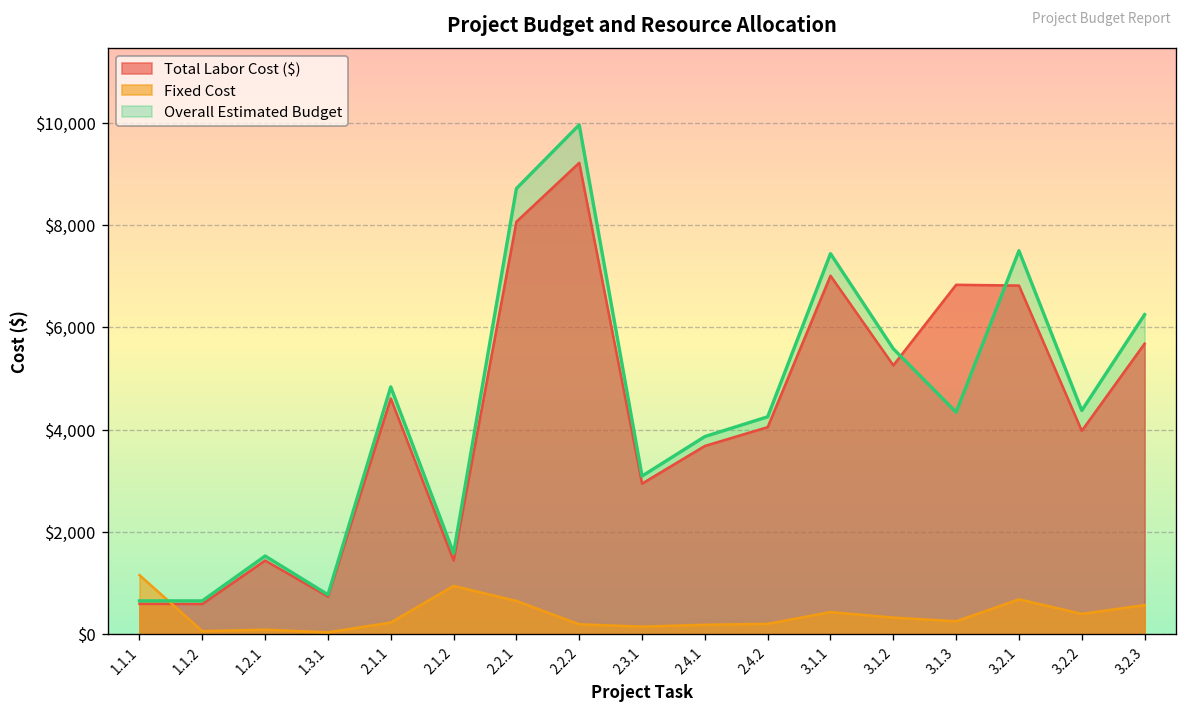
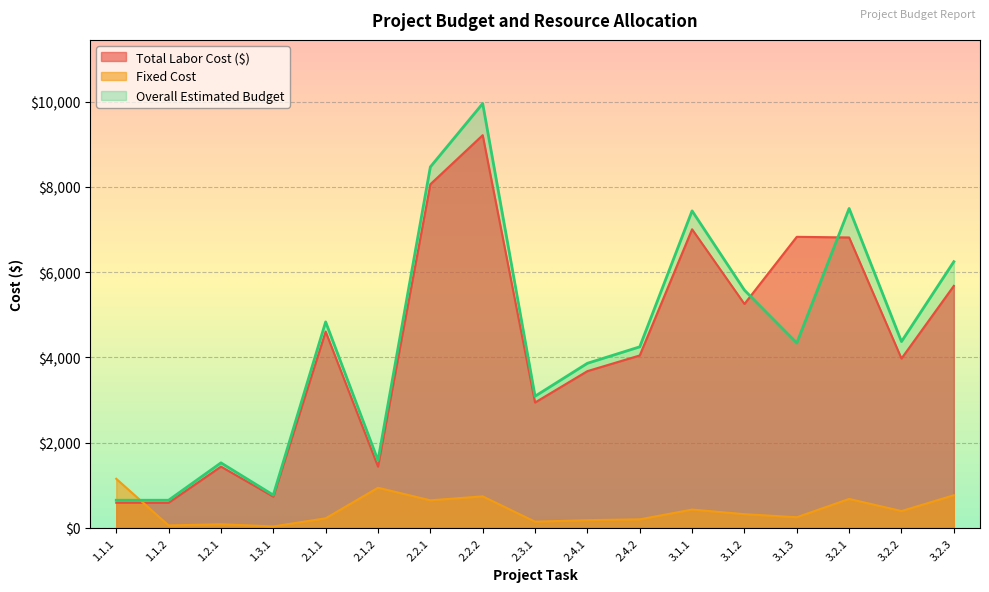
Overall Estimated Budget, 2.2.1: $8,700 -> $8,500
Fixed Cost, 2.2.2: $200 -> $700
Fixed Cost, 3.2.3: $600 -> $800
